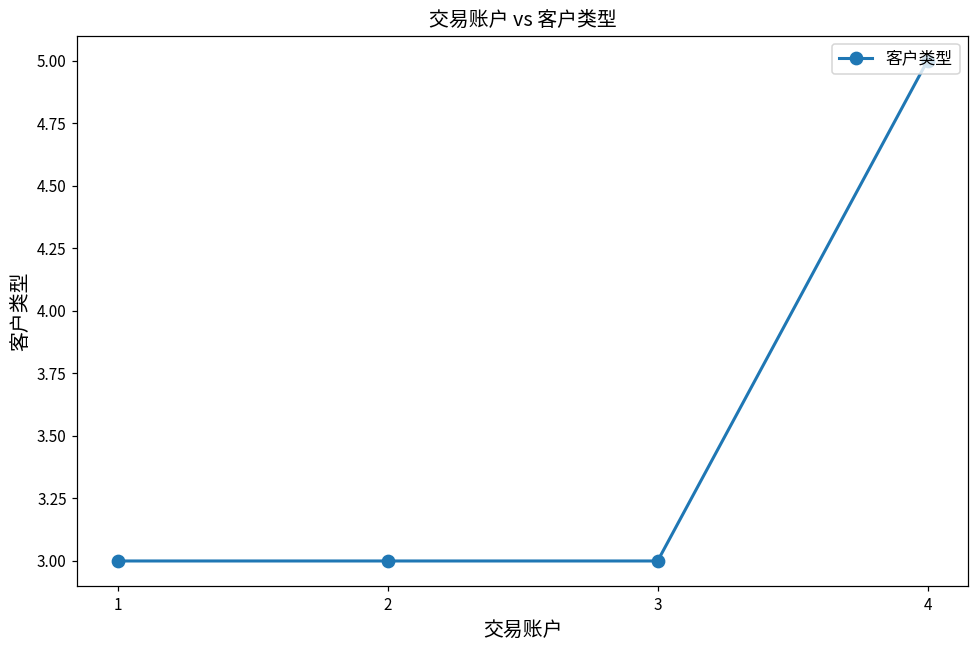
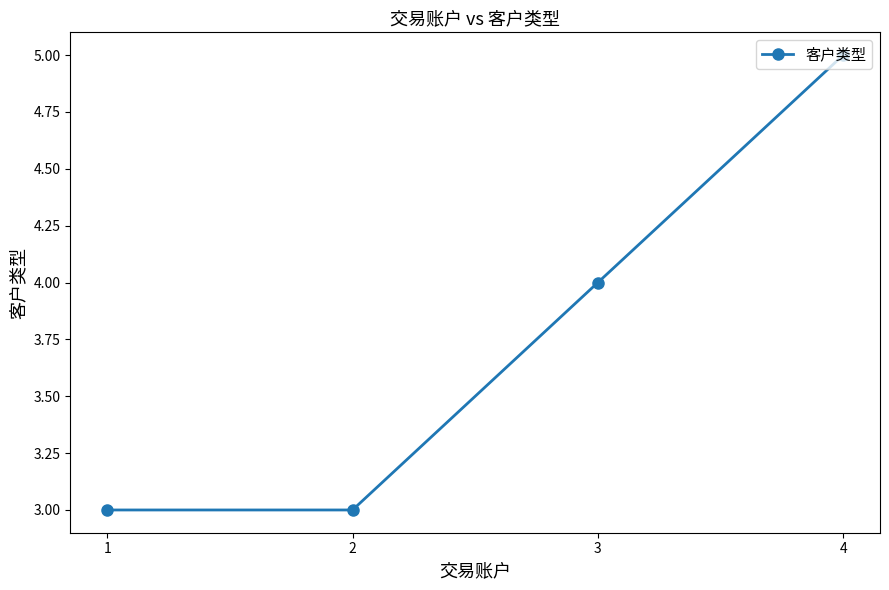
3: 3 -> 4
